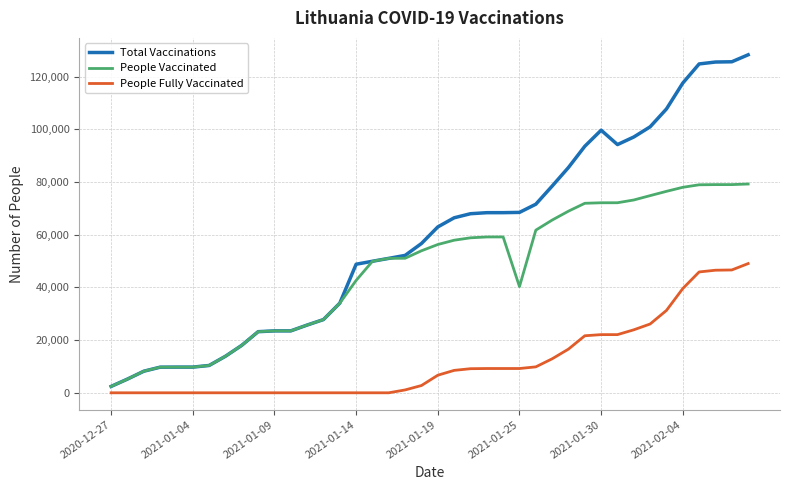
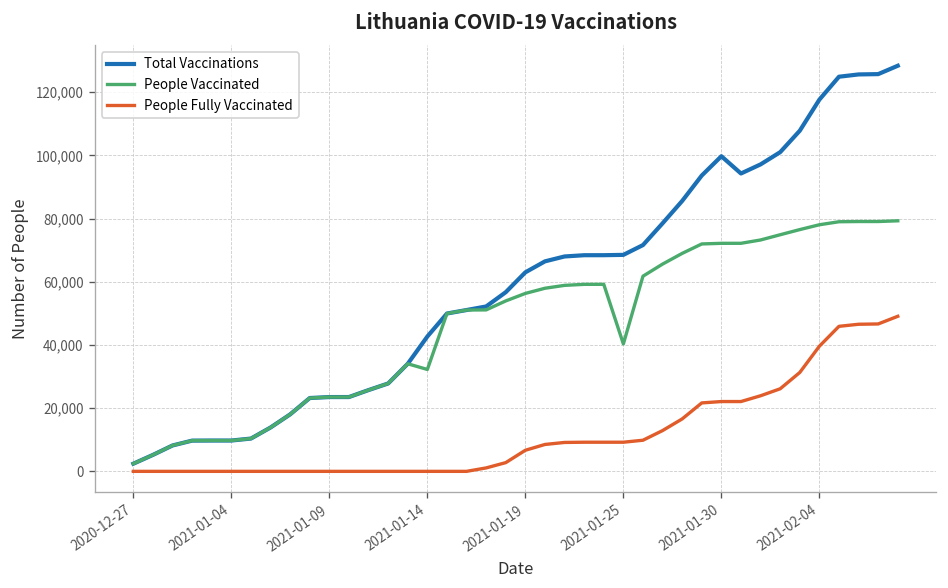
Total Vaccinations, 2021-01-14: 49,000 -> 43,000
People Vaccinated, 2021-01-14: 43,000 -> 32,000
